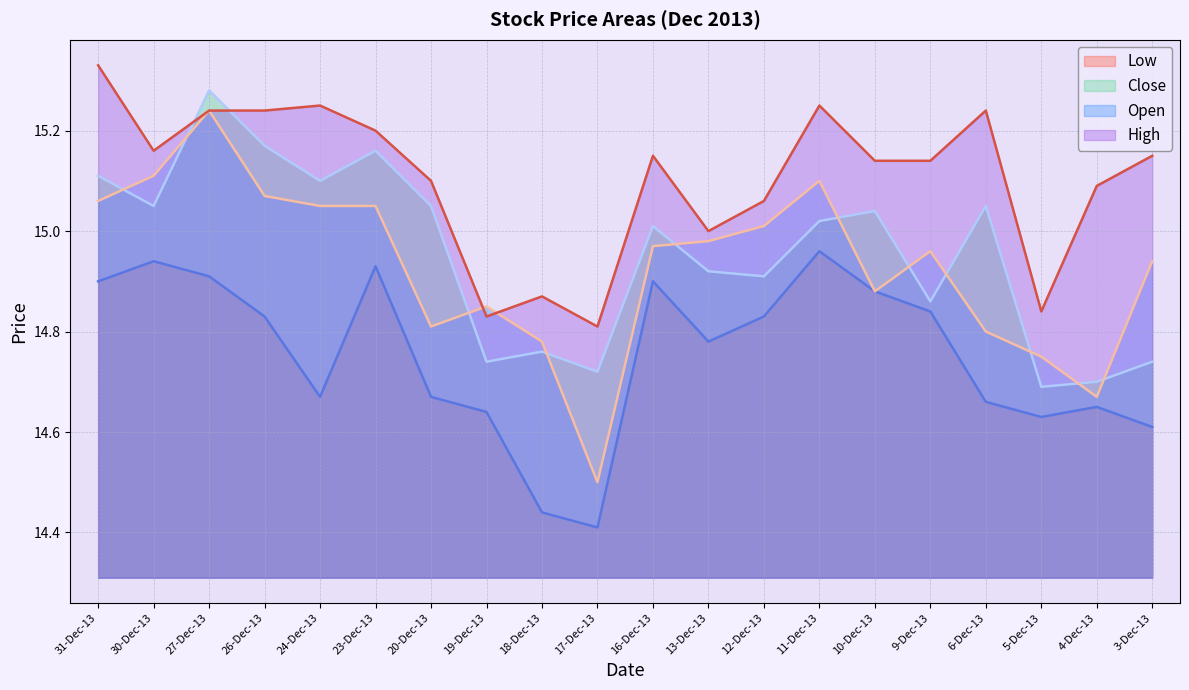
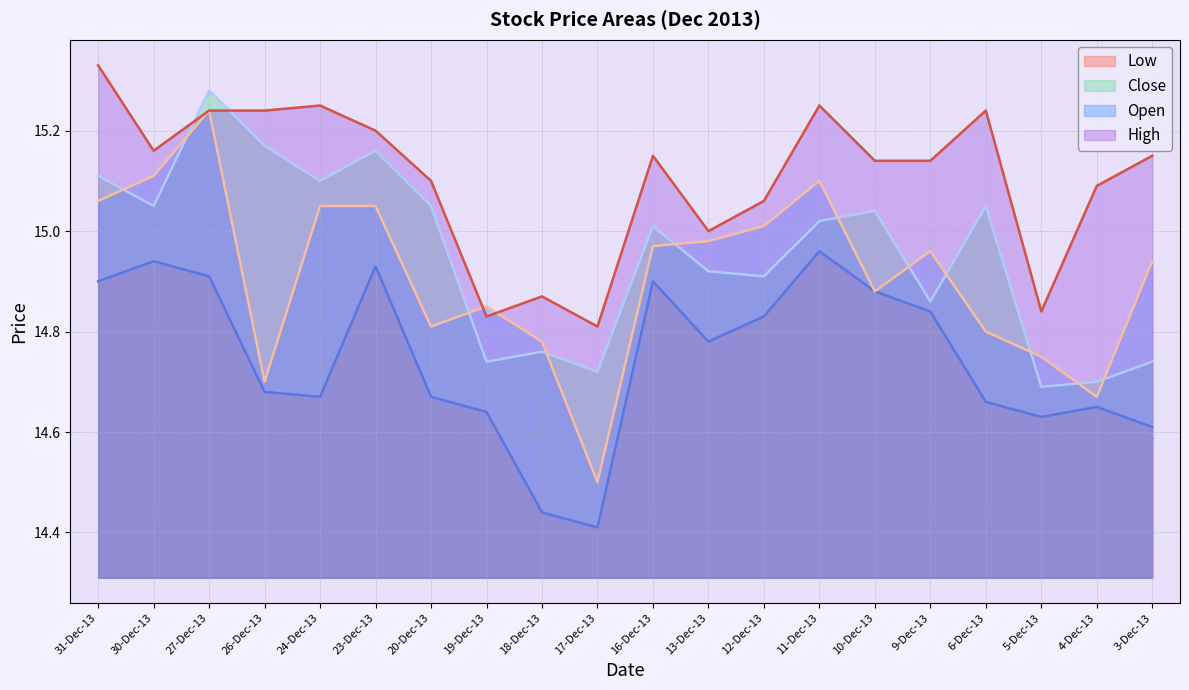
Low, 26-Dec-13: 14.83 -> 14.68
Open, 26-Dec-13: 15.07 -> 14.70
